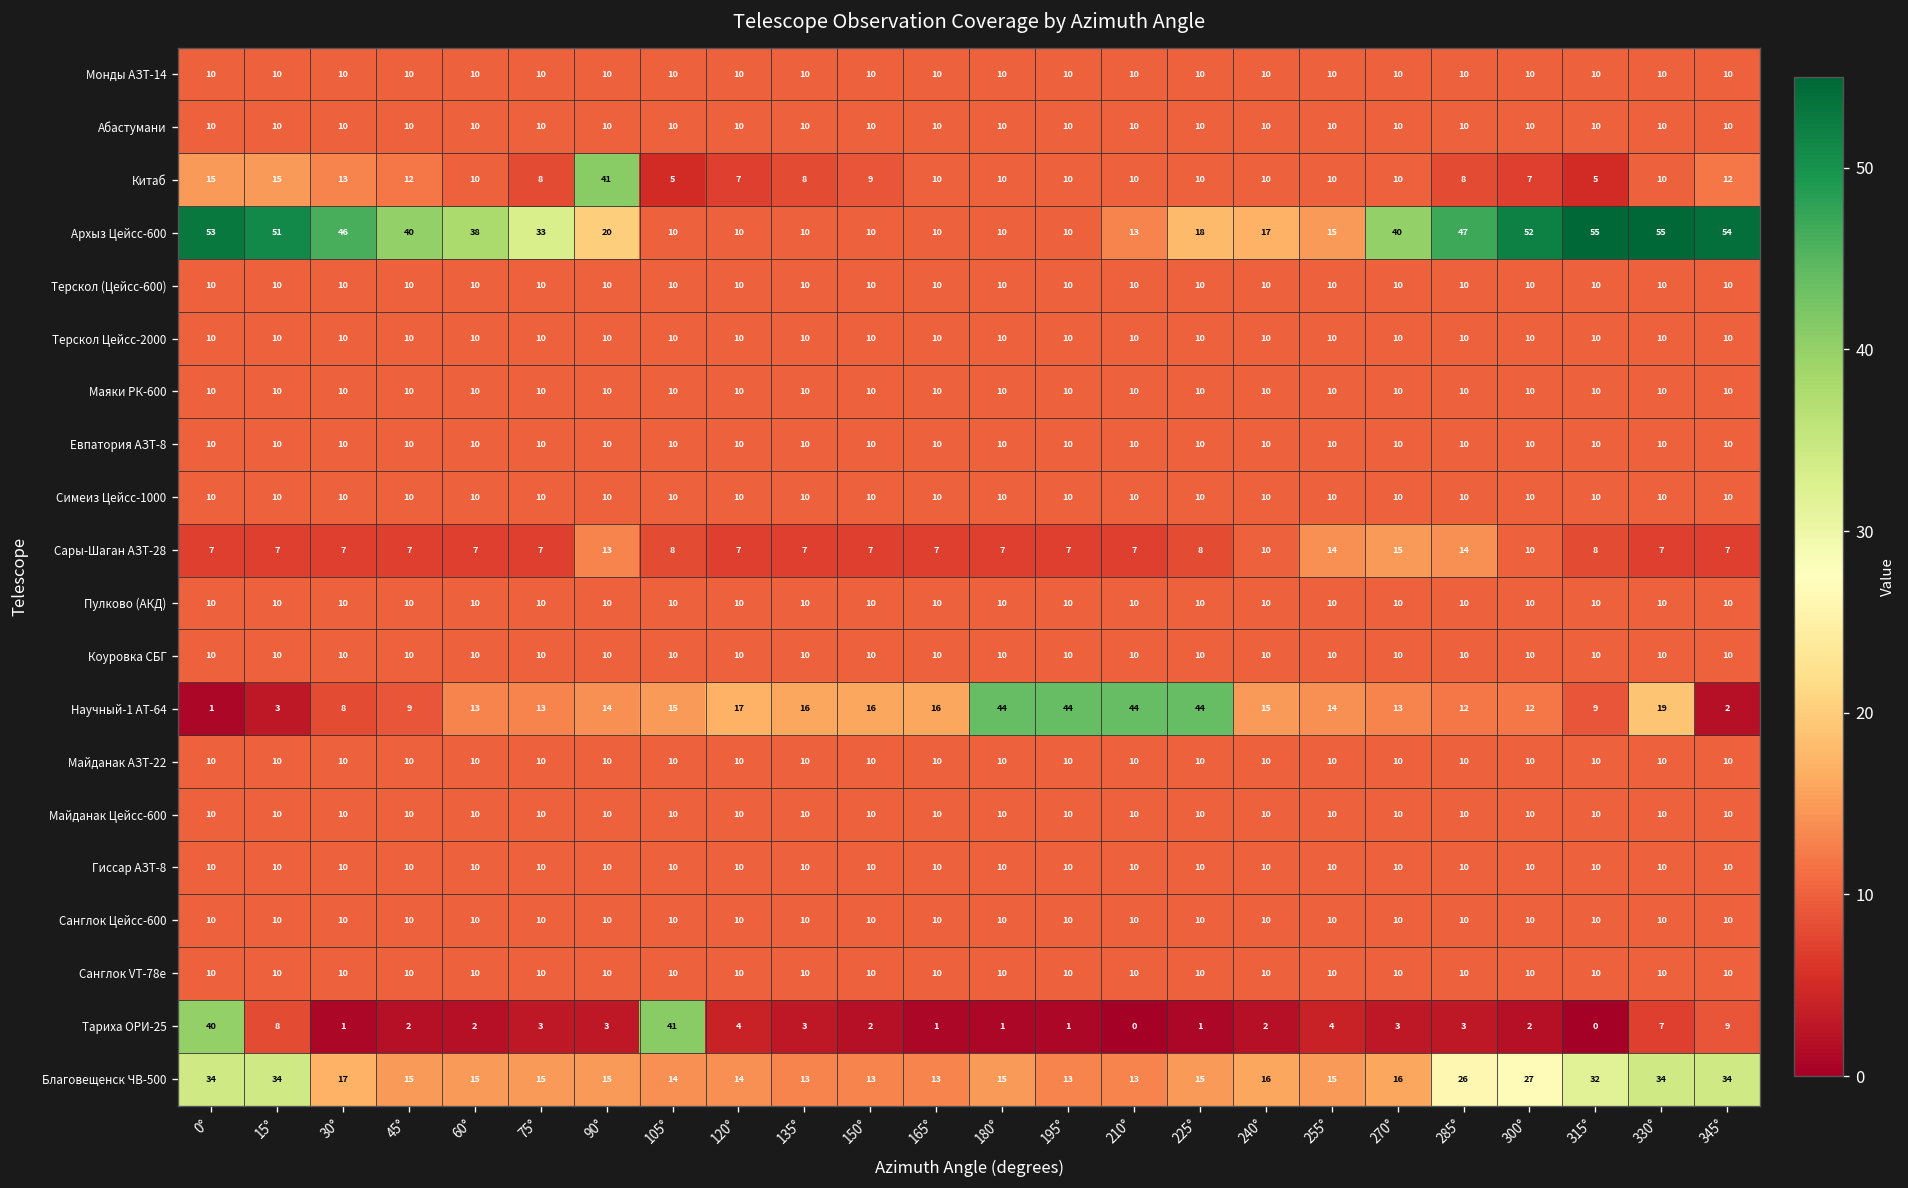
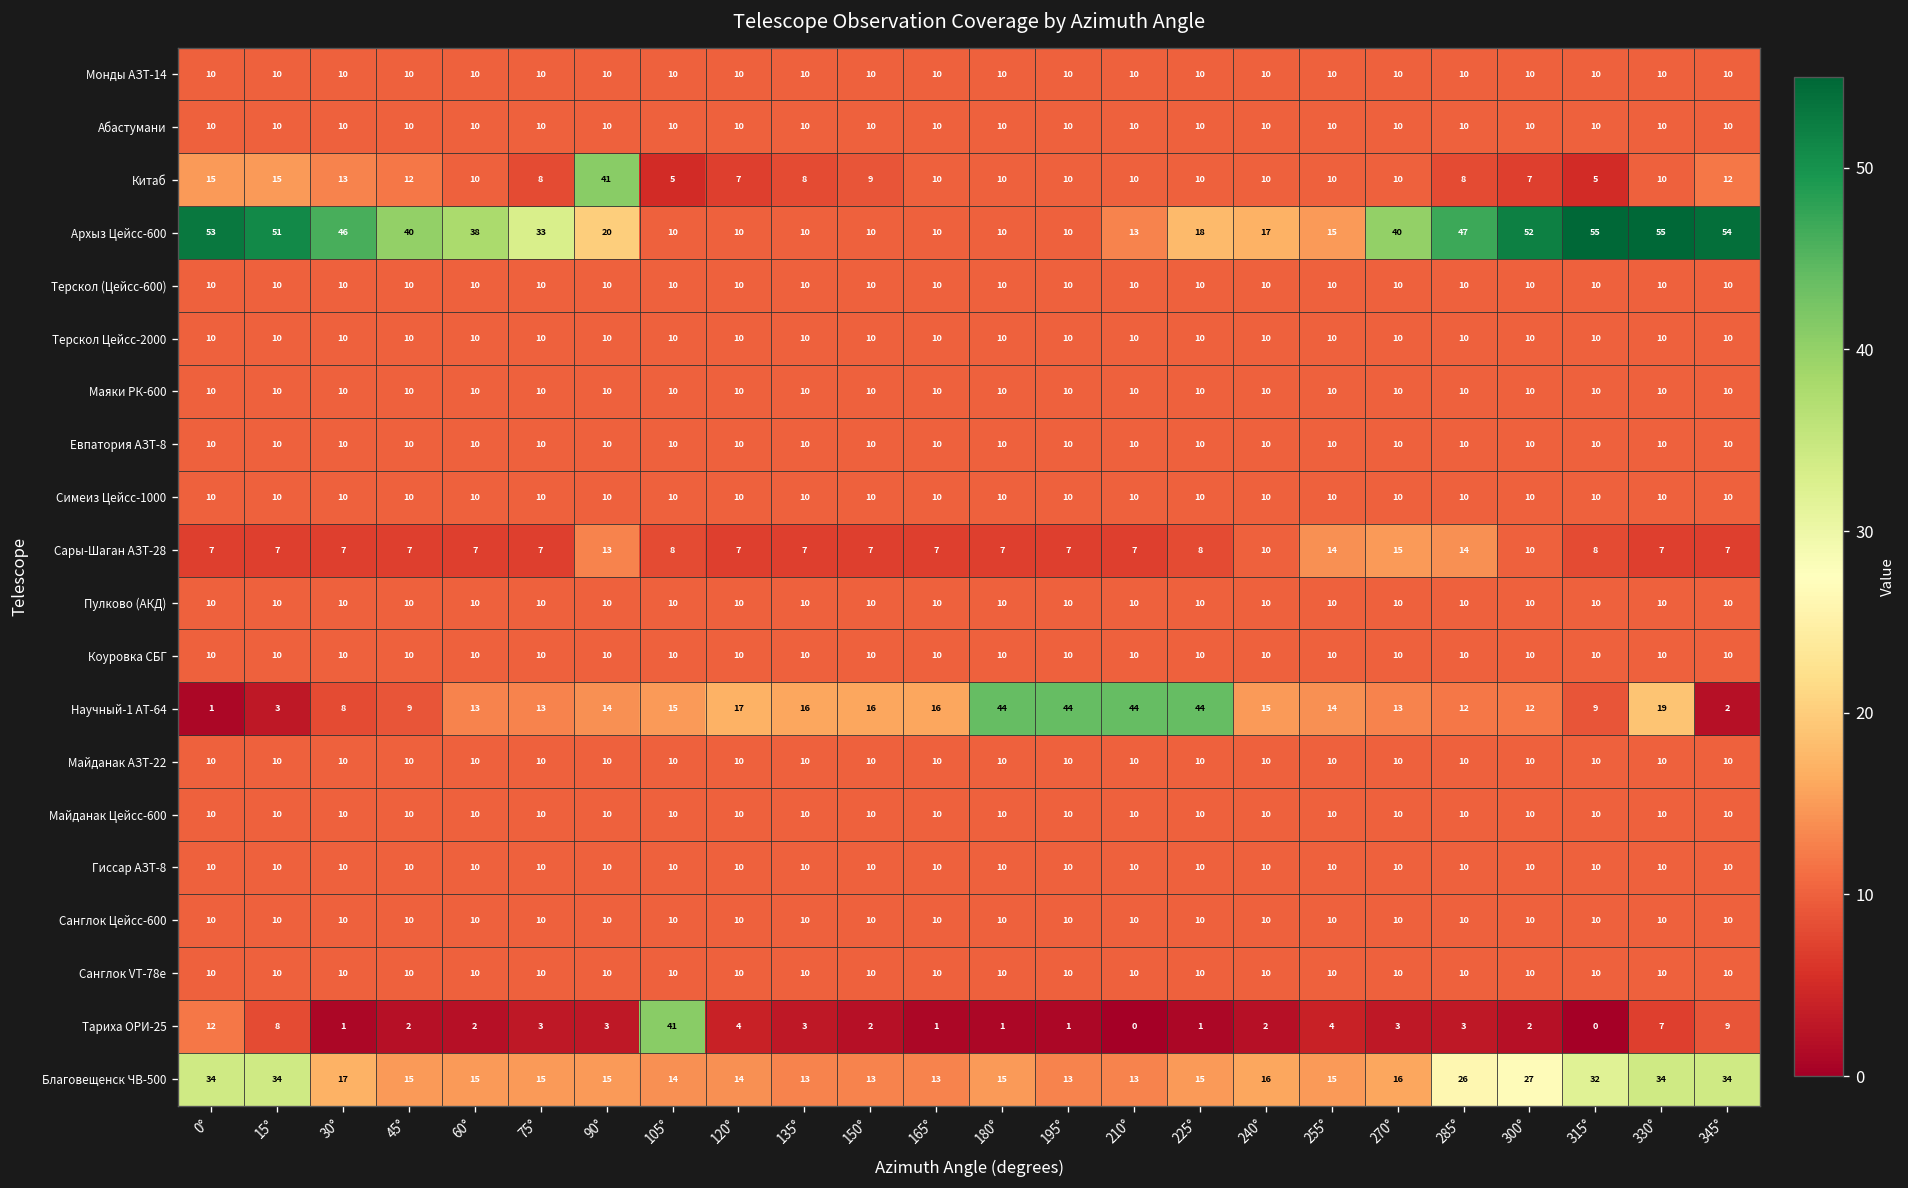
Тариха ОРИ-25, 0°: 40 -> 12
